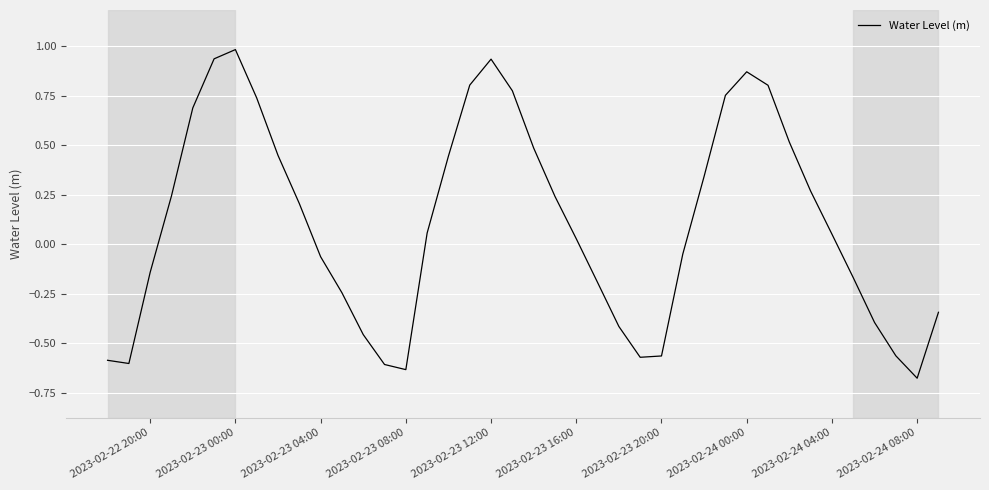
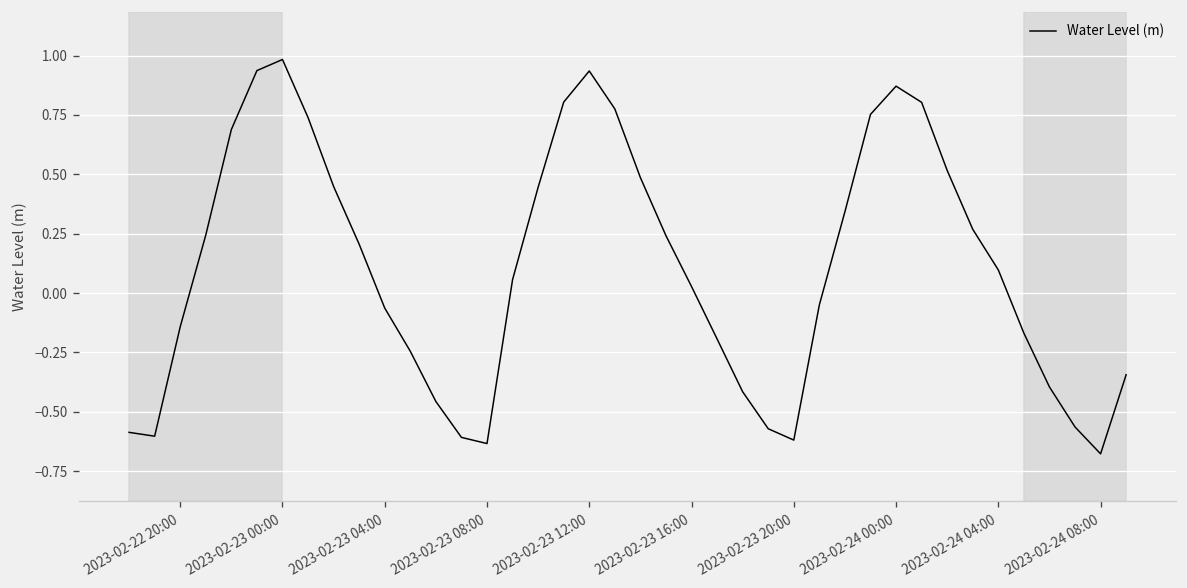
2023-02-23 20:00: -0.56 -> -0.62
2023-02-24 04:00: 0.05 -> 0.10
